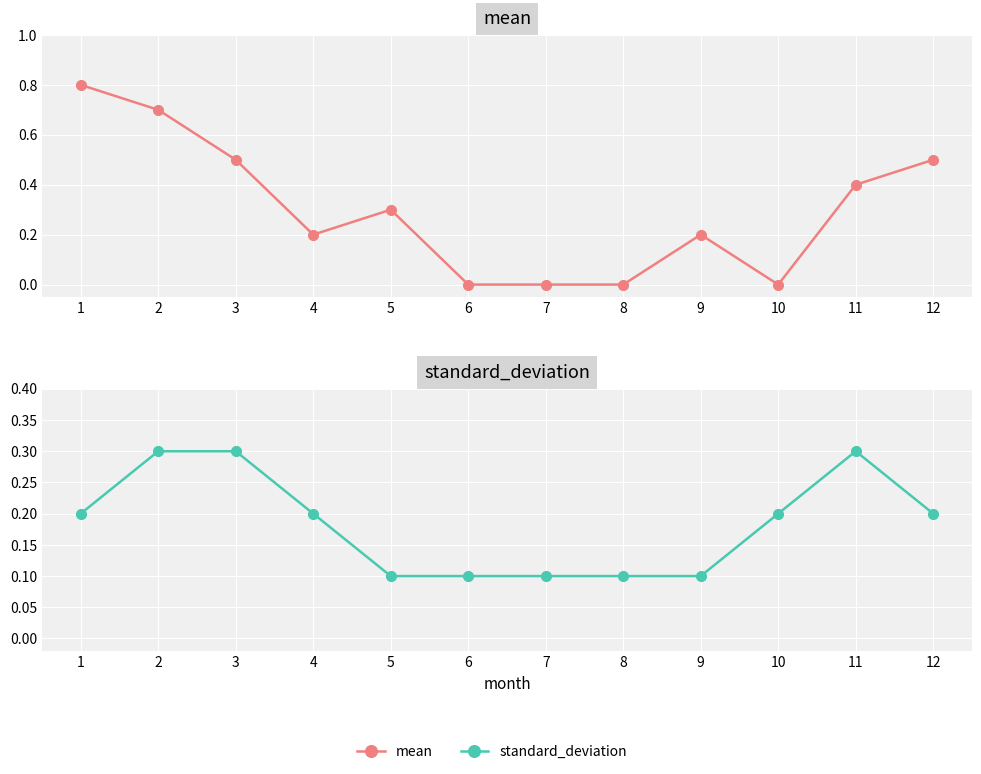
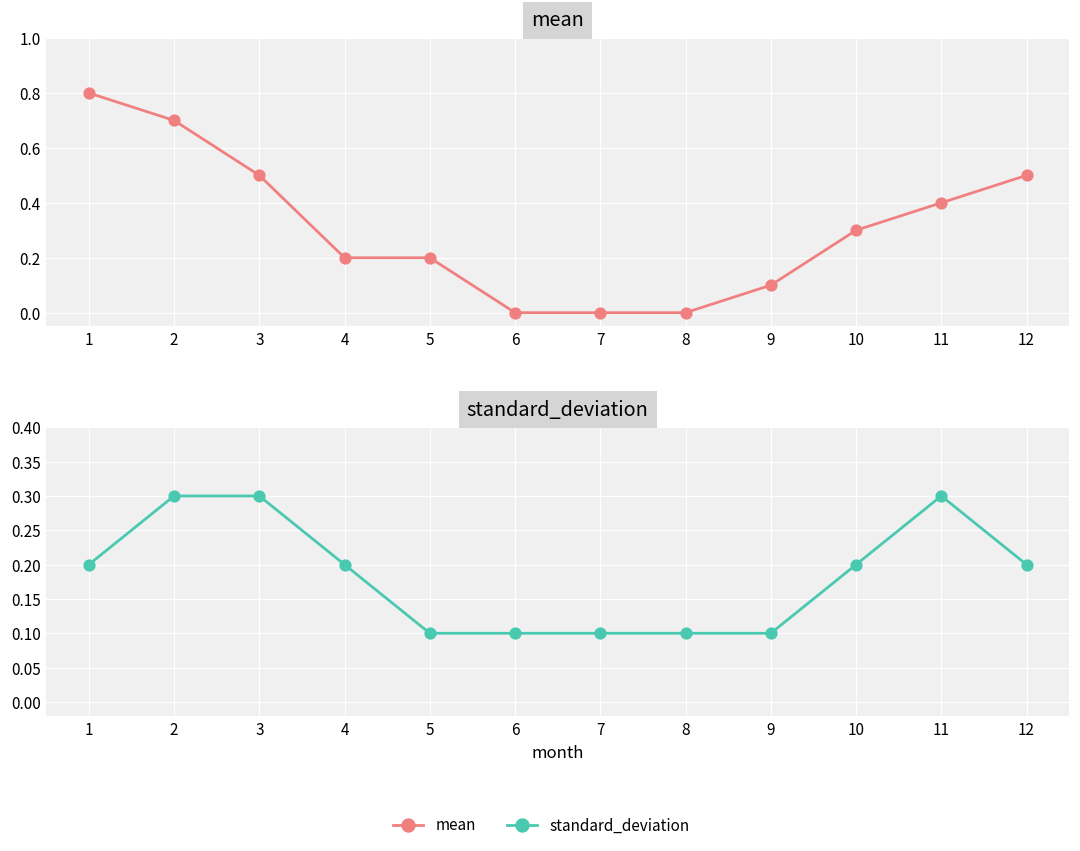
mean, 5: 0.3 -> 0.2
mean, 9: 0.2 -> 0.1
mean, 10: 0.0 -> 0.3
